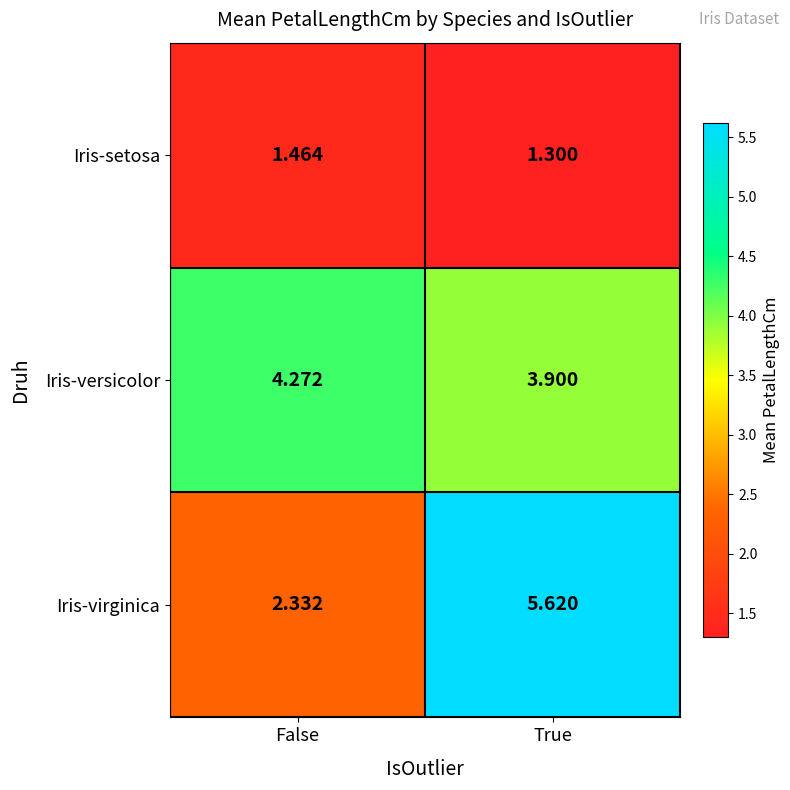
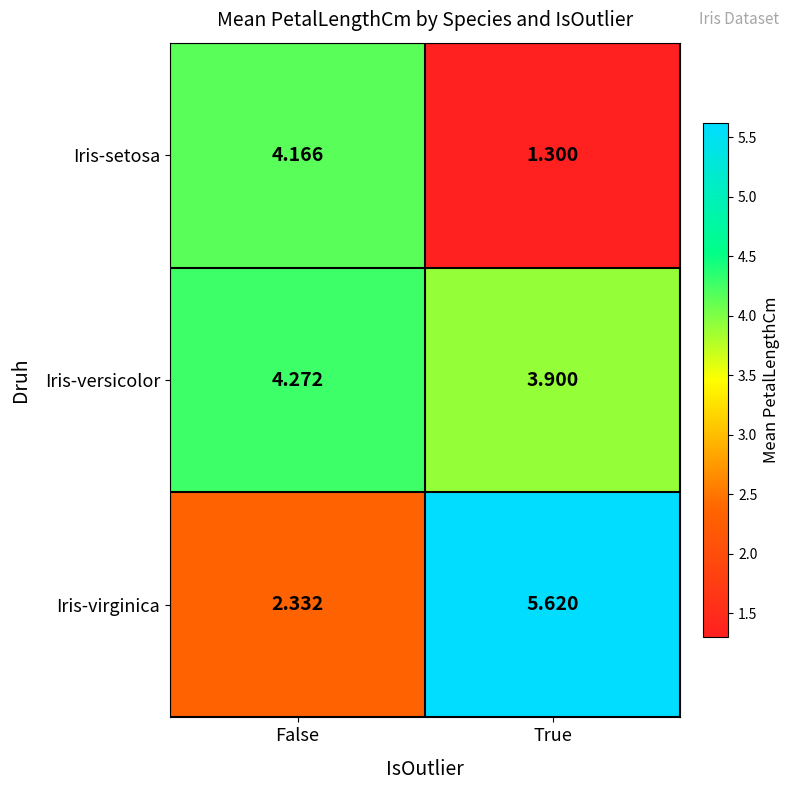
Iris-setosa, False: 1.464 -> 4.166
